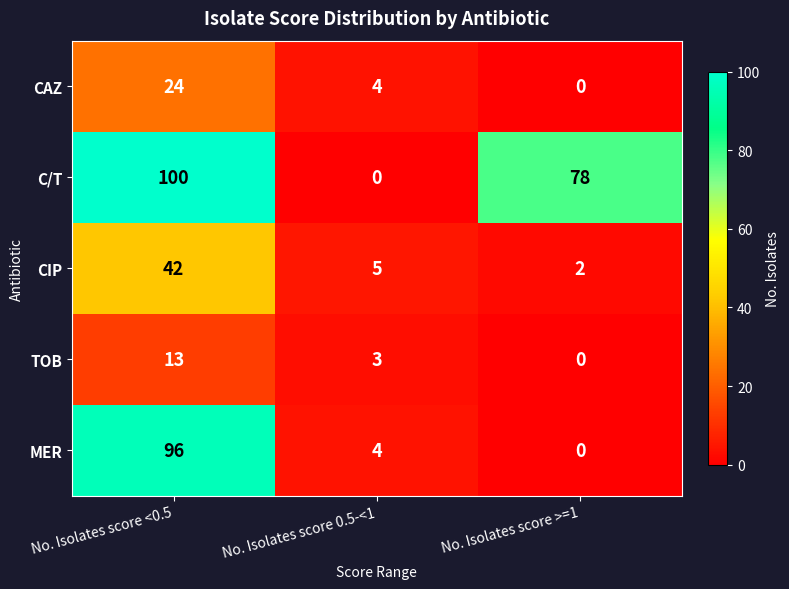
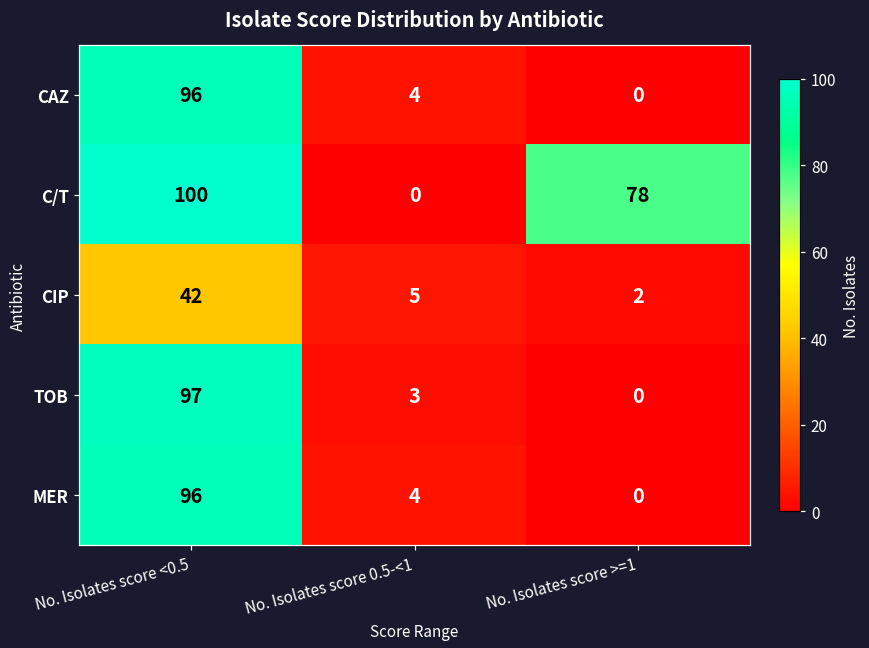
CAZ, No. Isolates score <0.5: 24 -> 96
TOB, No. Isolates score <0.5: 13 -> 97
